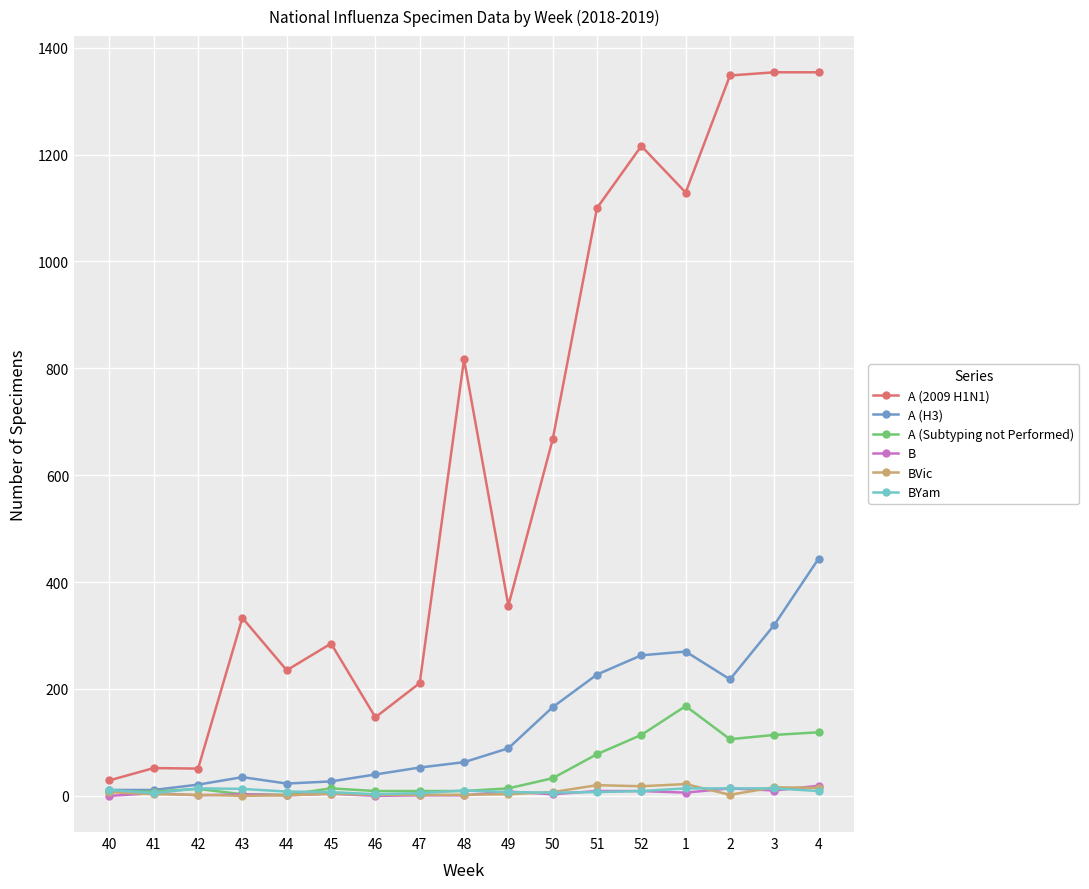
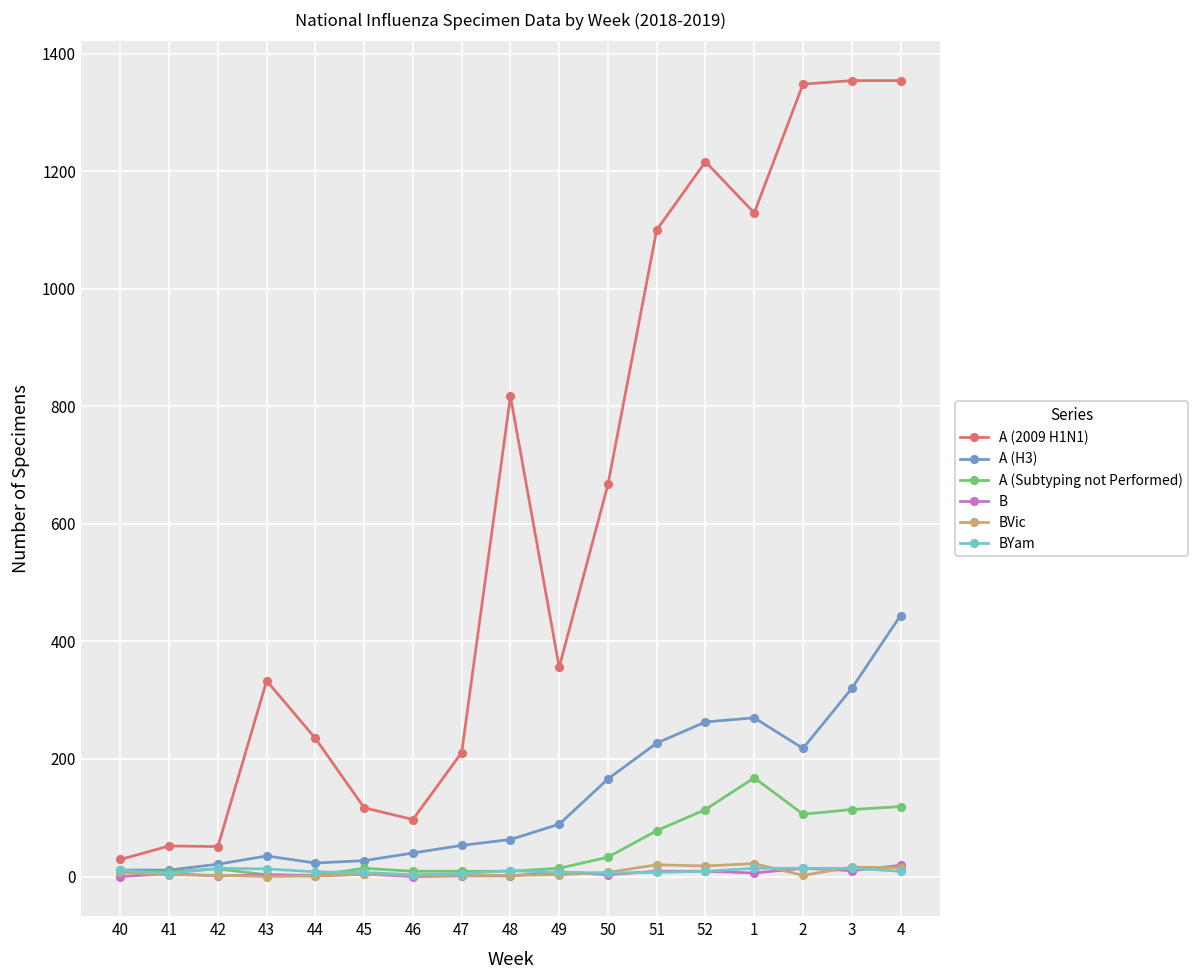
A (2009 H1N1), 45: 290 -> 120
A (2009 H1N1), 46: 150 -> 100
